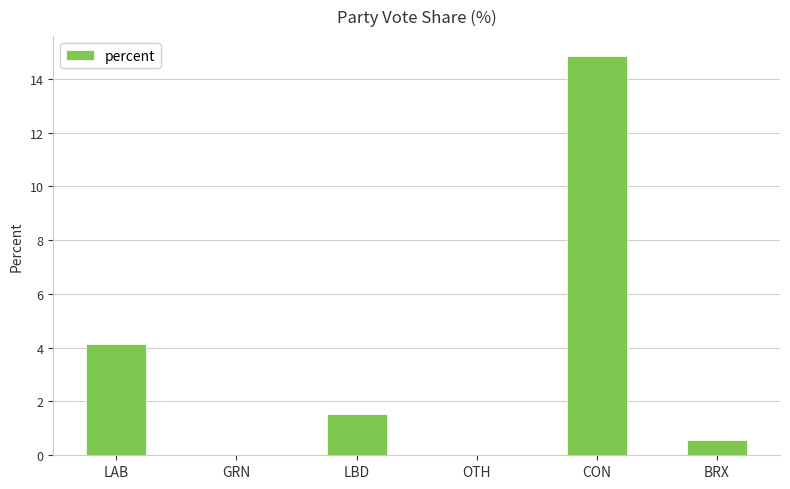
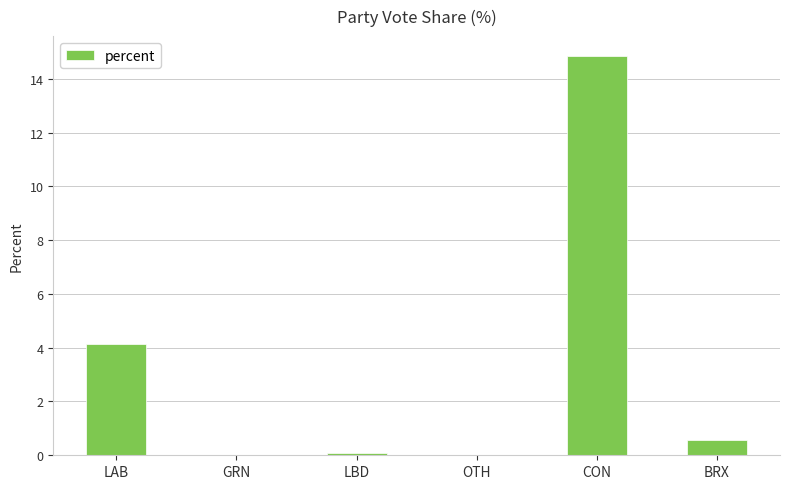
LBD: 1.5 -> 0.1
